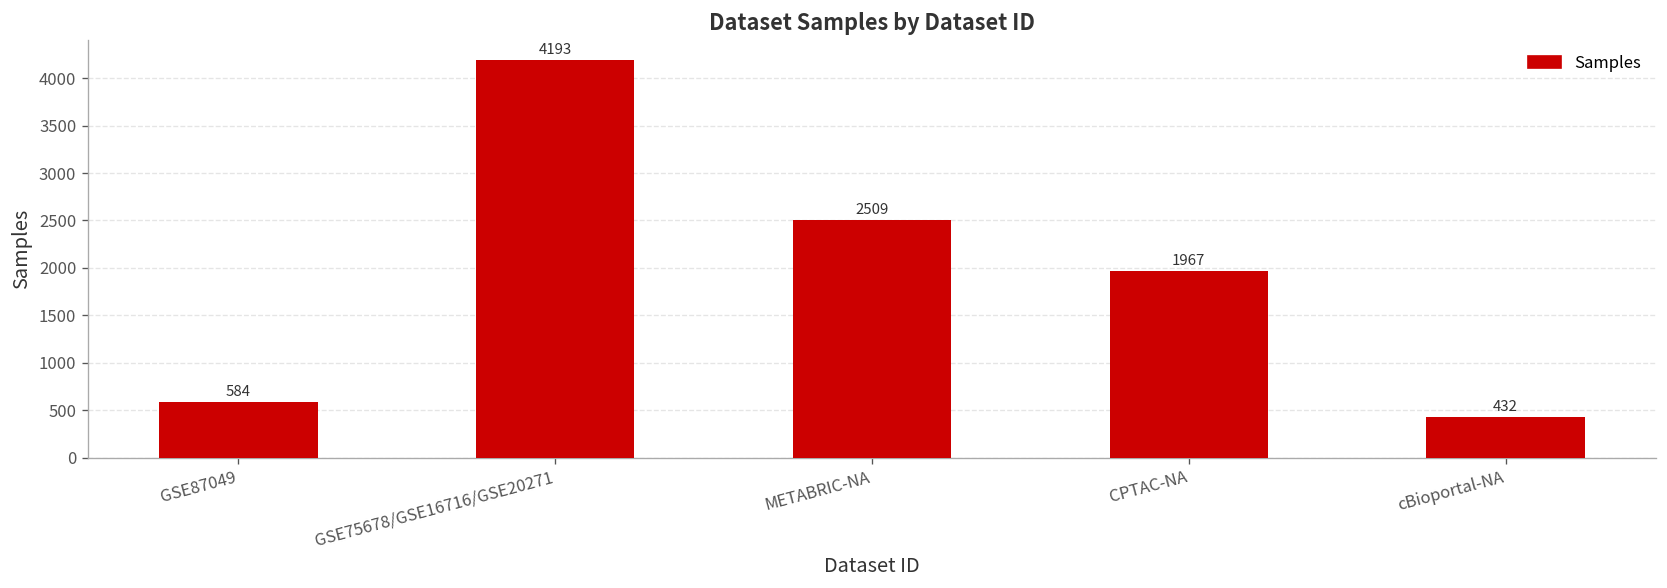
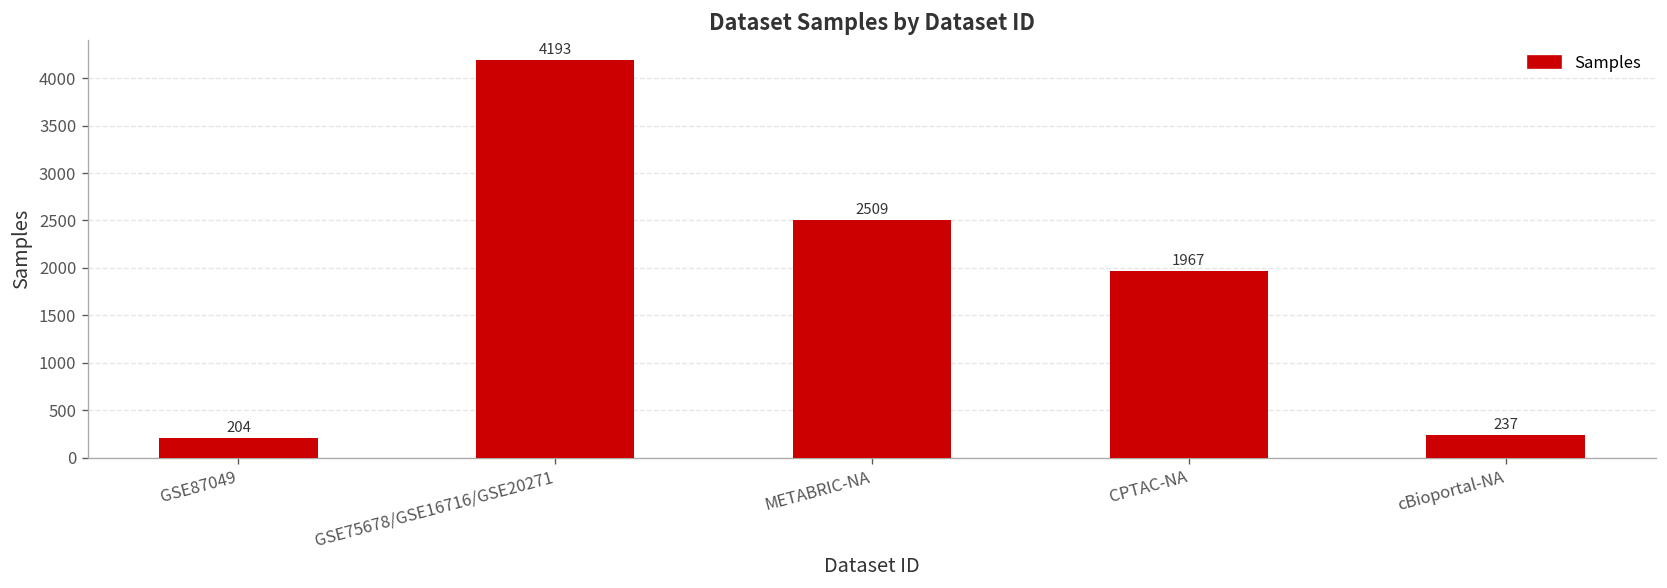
GSE87049: 584 -> 204
cBioportal-NA: 432 -> 237
